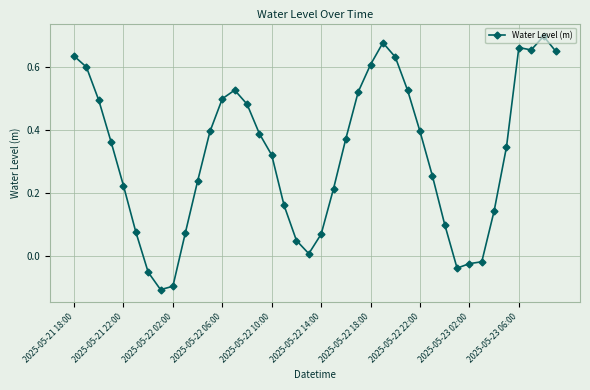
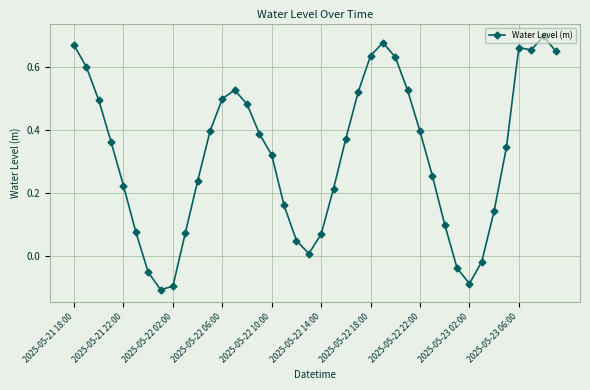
2025-05-21 18:00: 0.64 -> 0.67
2025-05-22 18:00: 0.61 -> 0.64
2025-05-23 02:00: -0.02 -> -0.09
